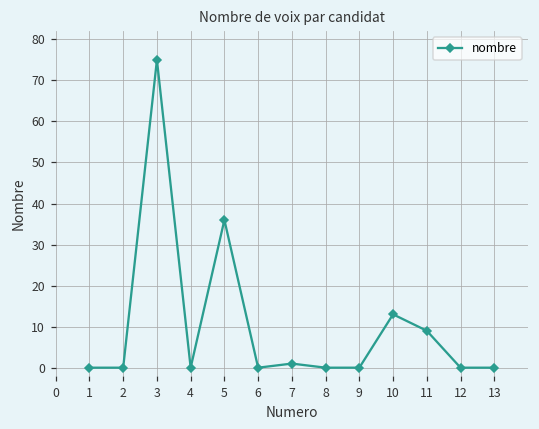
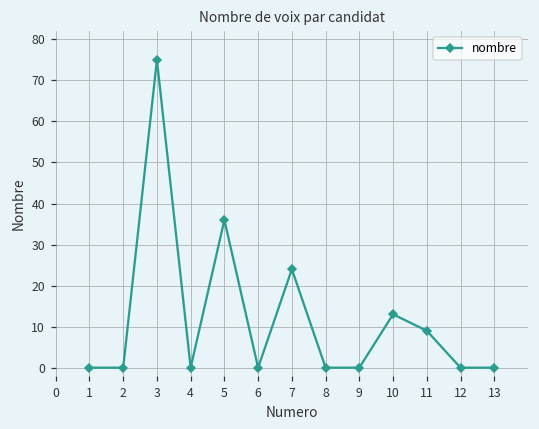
7: 1 -> 24
